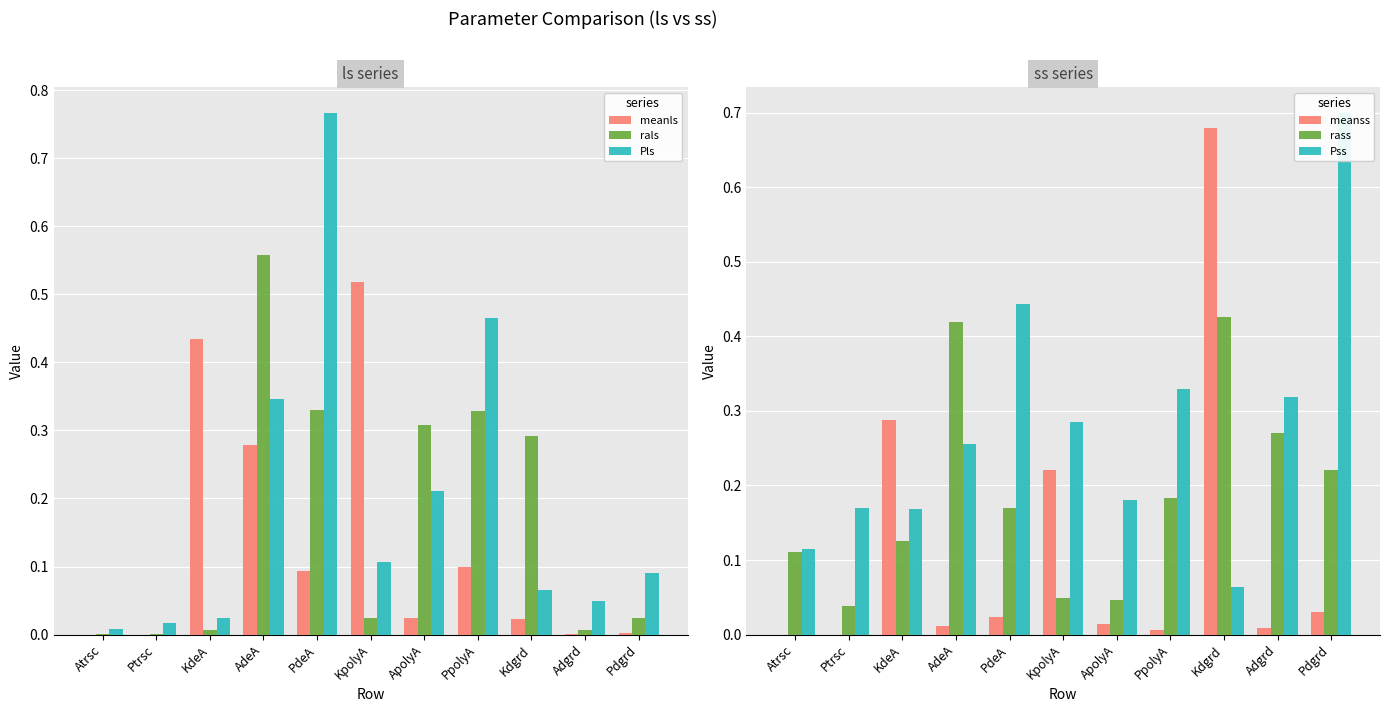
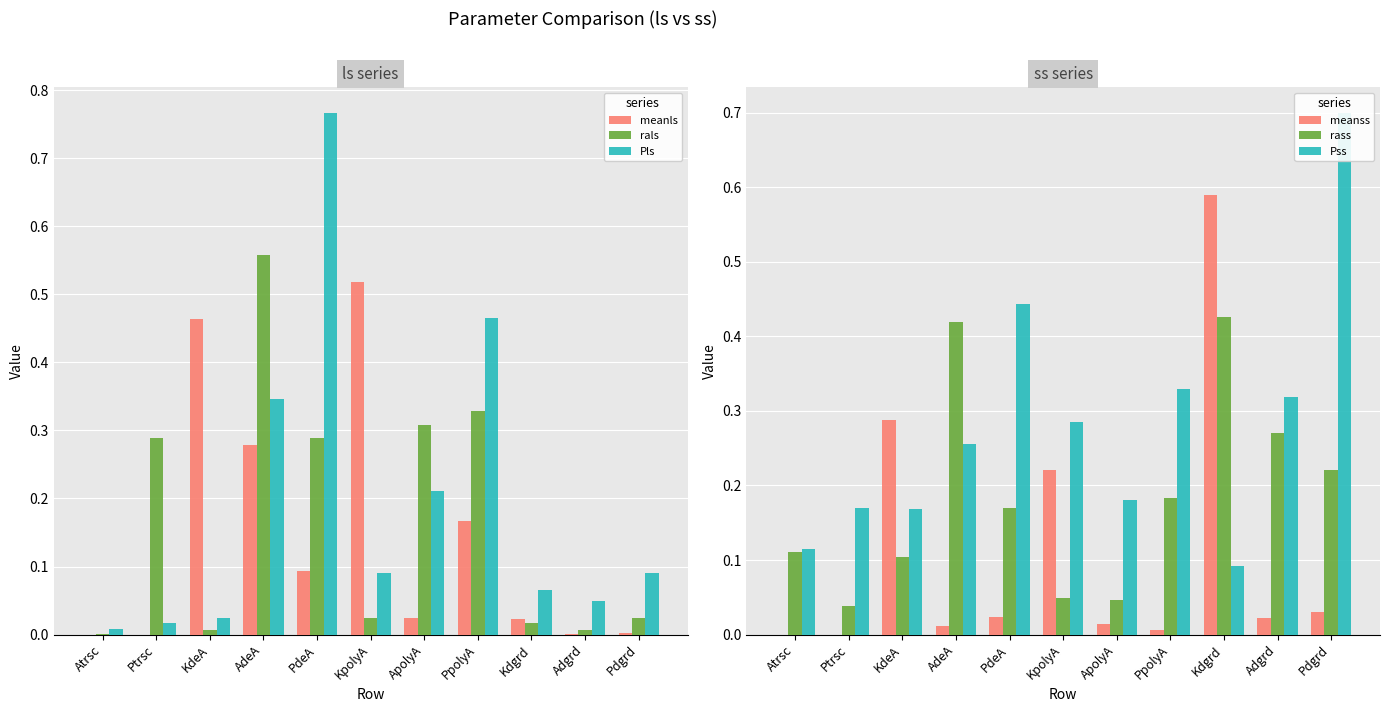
ls series, rals, Ptrsc: 0.00 -> 0.29
ls series, meanls, KdeA: 0.44 -> 0.46
ls series, rals, PdeA: 0.33 -> 0.29
ls series, Pls, KpolyA: 0.11 -> 0.09
ls series, meanls, PpolyA: 0.10 -> 0.17
ls series, rals, Kdgrd: 0.29 -> 0.02
ss series, rass, KdeA: 0.13 -> 0.10
ss series, meanss, Kdgrd: 0.68 -> 0.59
ss series, Pss, Kdgrd: 0.06 -> 0.09
ss series, meanss, Adgrd: 0.01 -> 0.02
